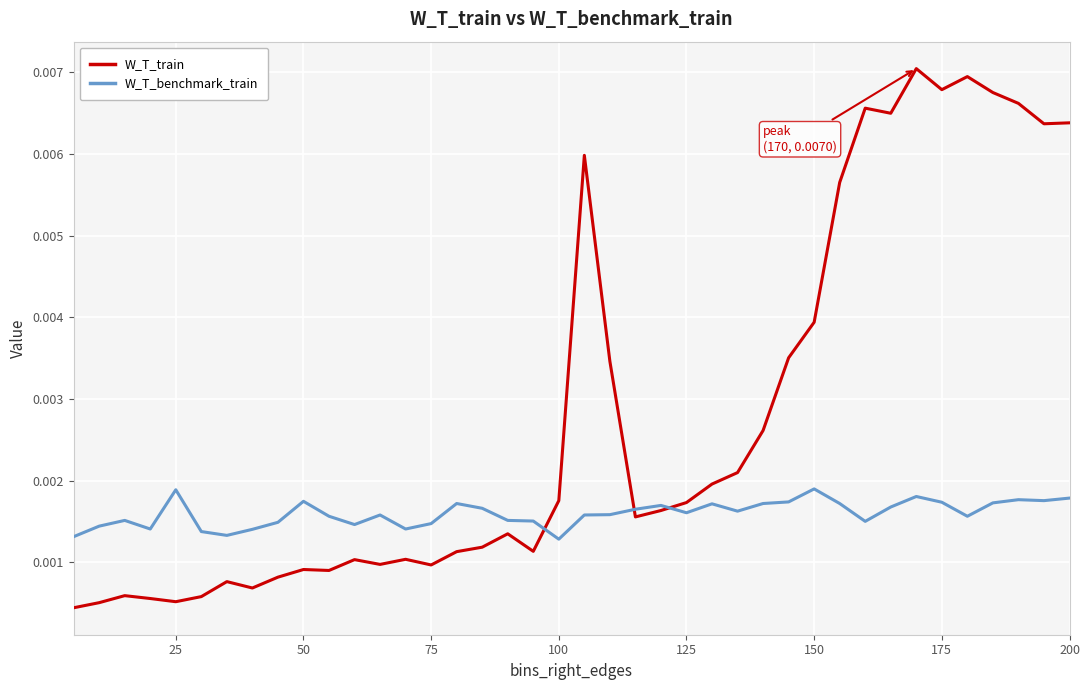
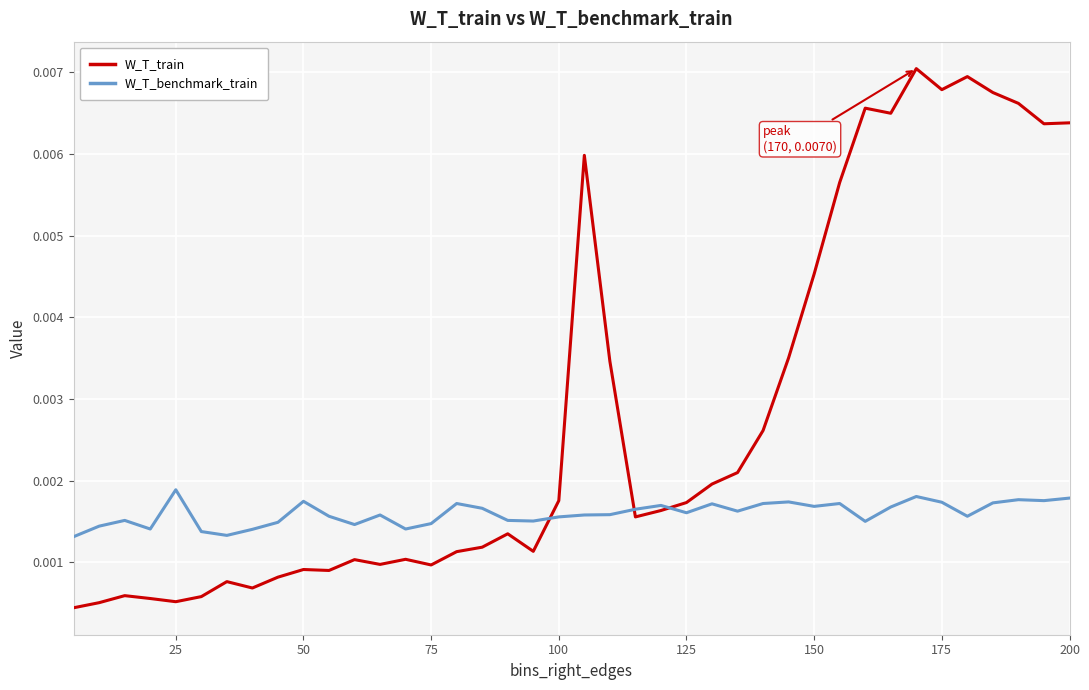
W_T_benchmark_train, 100: 0.0013 -> 0.0016
W_T_train, 150: 0.0039 -> 0.0045
W_T_benchmark_train, 150: 0.0019 -> 0.0017
